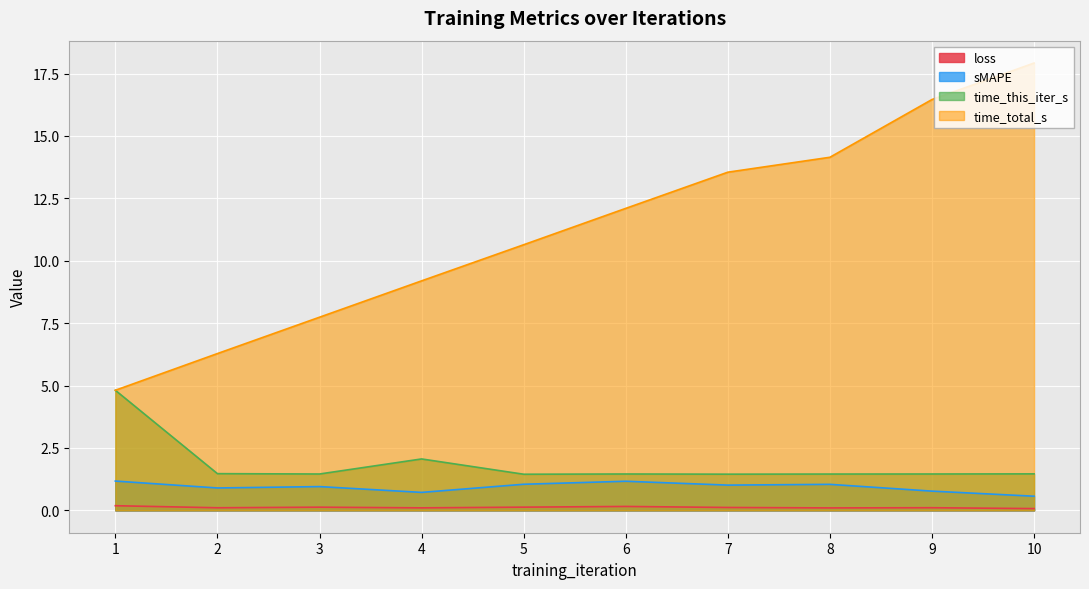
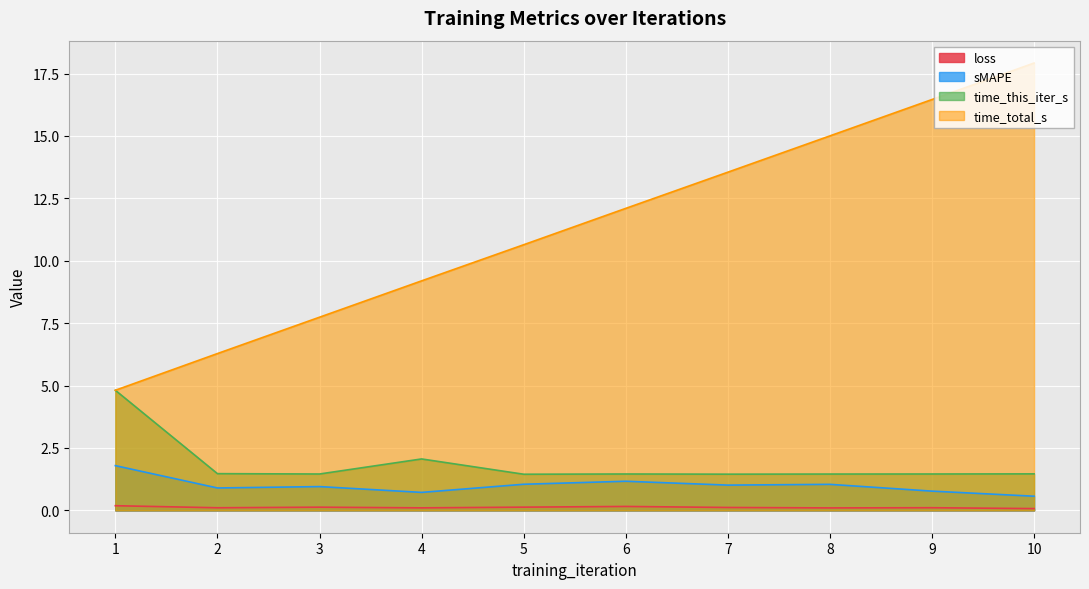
sMAPE, 1: 1.2 -> 1.8
time_total_s, 8: 14.1 -> 15.0
